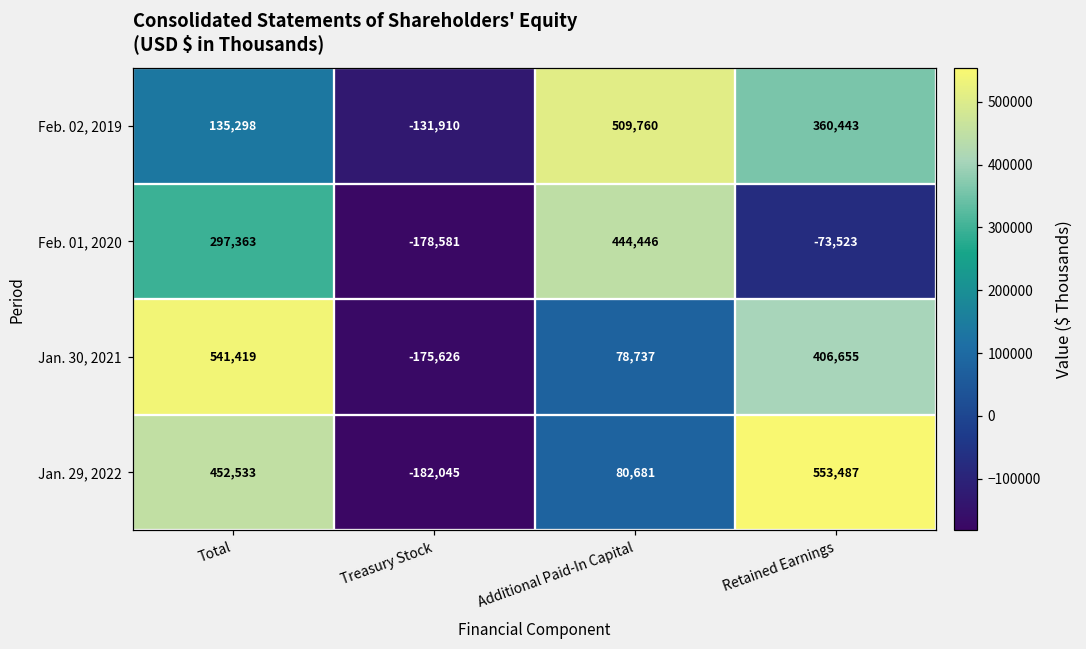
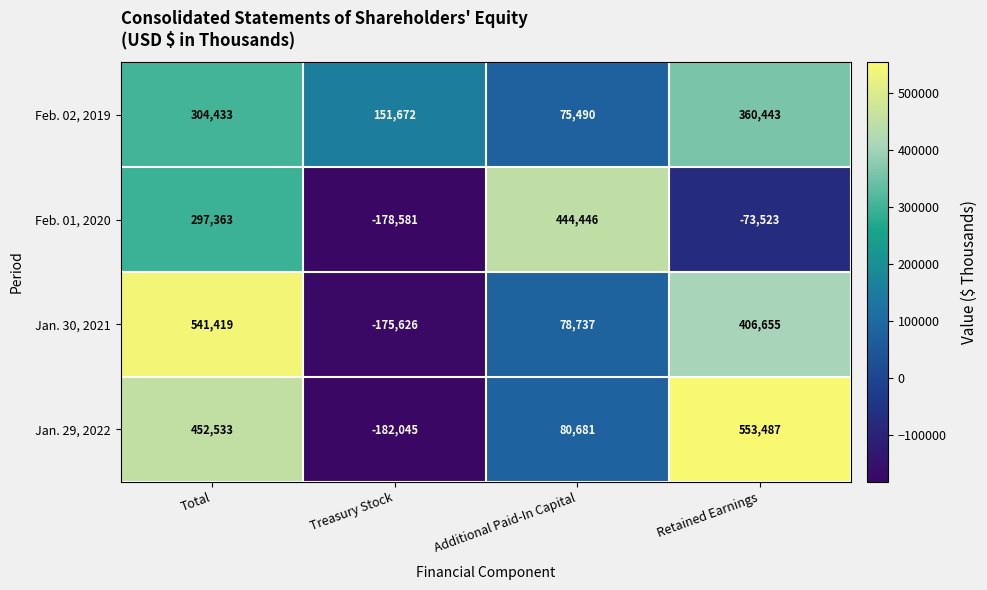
Feb. 02, 2019, Total: 135,298 -> 304,433
Feb. 02, 2019, Treasury Stock: -131,910 -> 151,672
Feb. 02, 2019, Additional Paid-In Capital: 509,760 -> 75,490
